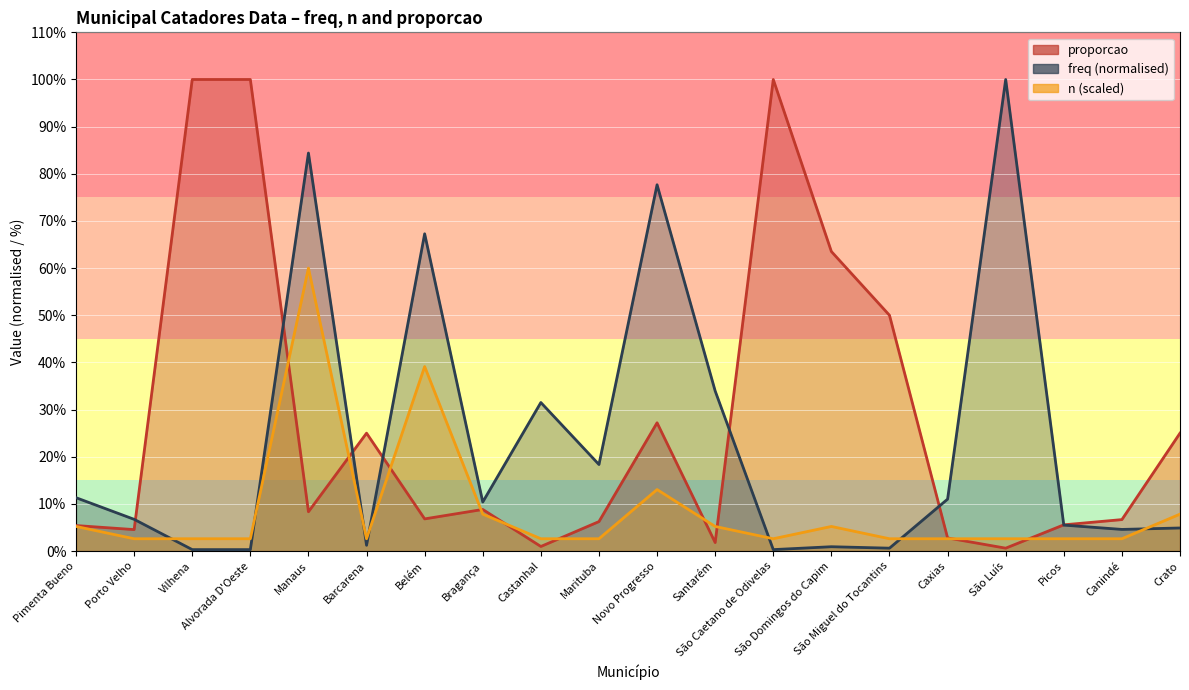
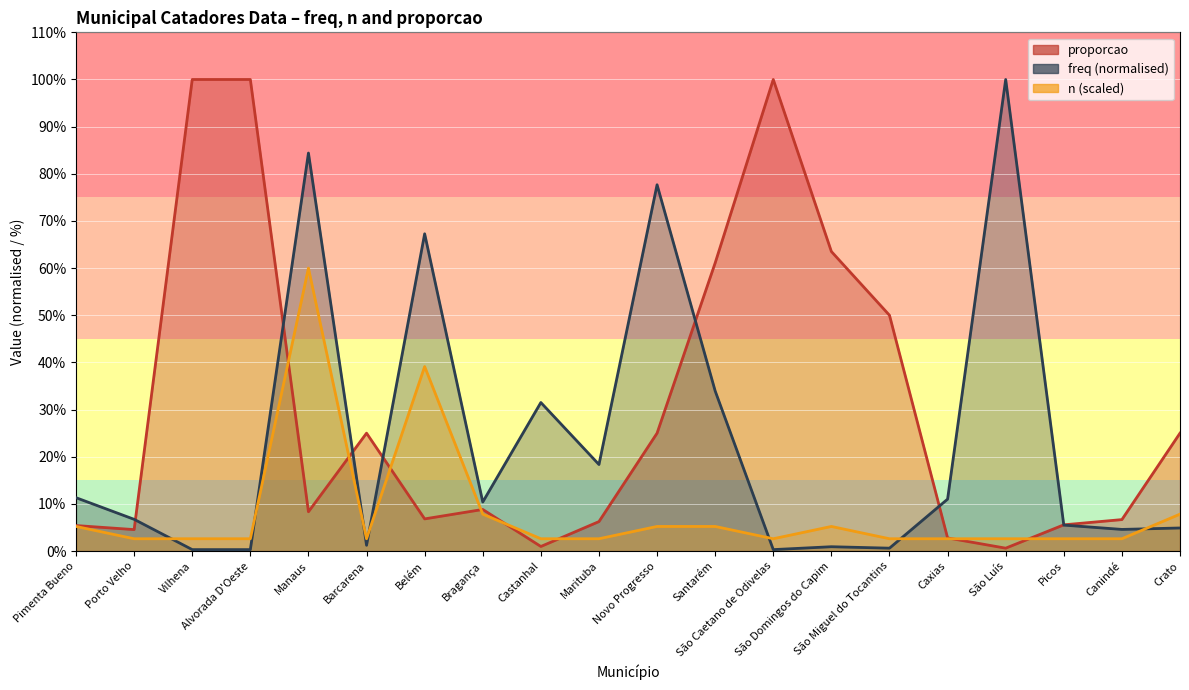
proporcao, Novo Progresso: 27% -> 25%
n (scaled), Novo Progresso: 13% -> 5%
proporcao, Santarém: 2% -> 61%
